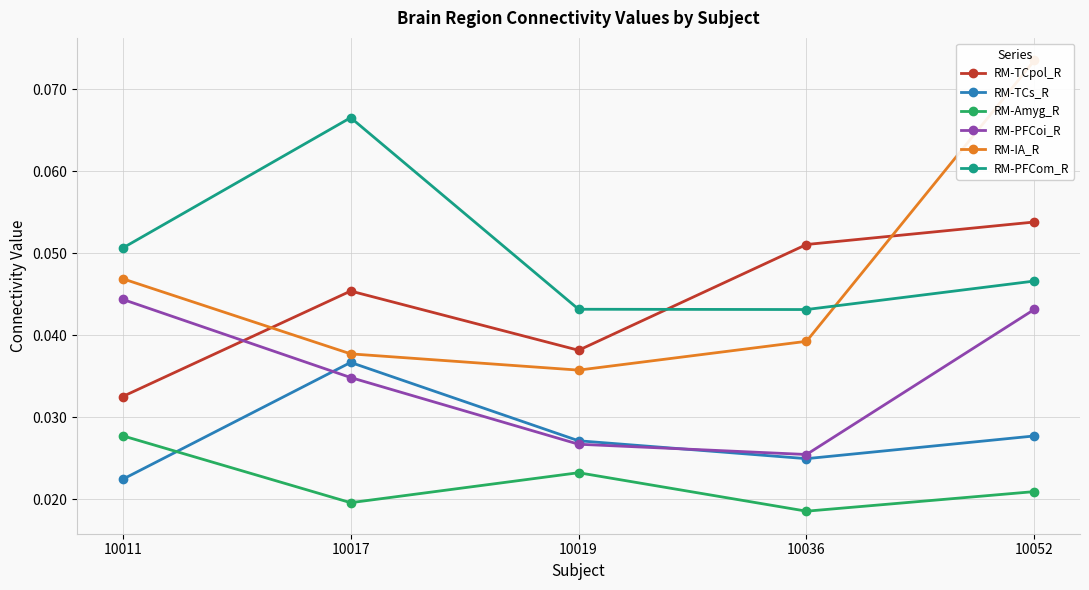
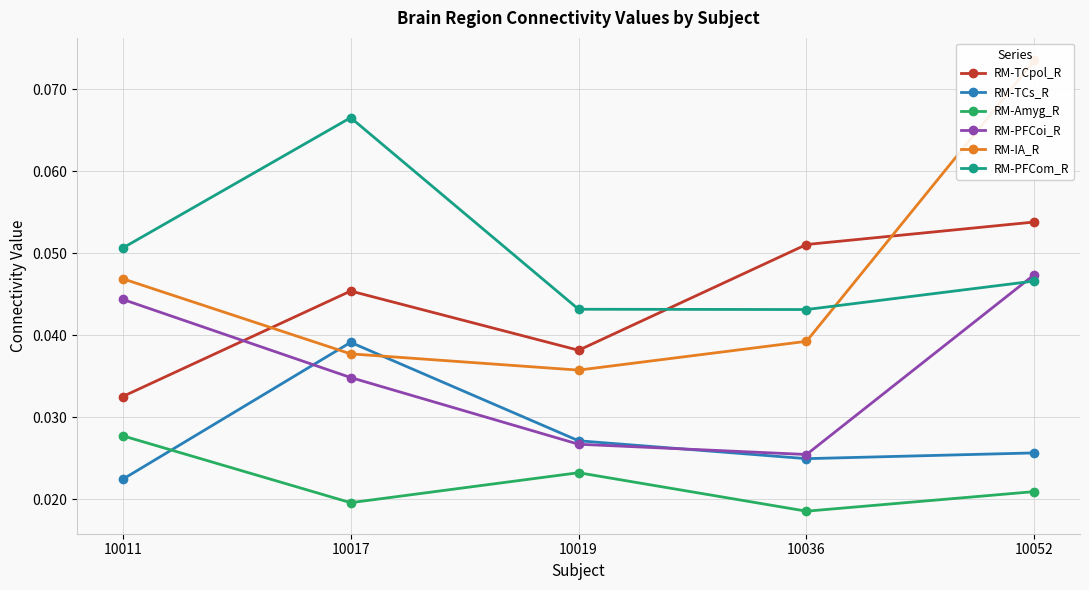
RM-TCs_R, 10017: 0.037 -> 0.039
RM-TCs_R, 10052: 0.028 -> 0.026
RM-PFCoi_R, 10052: 0.043 -> 0.047
